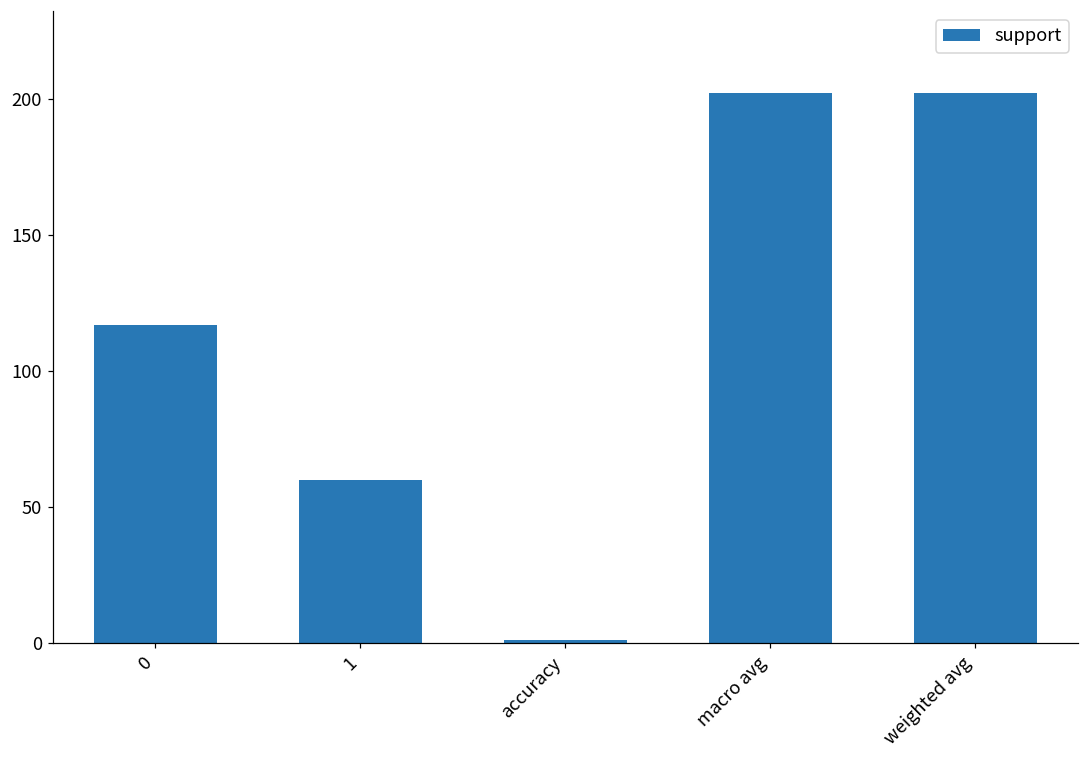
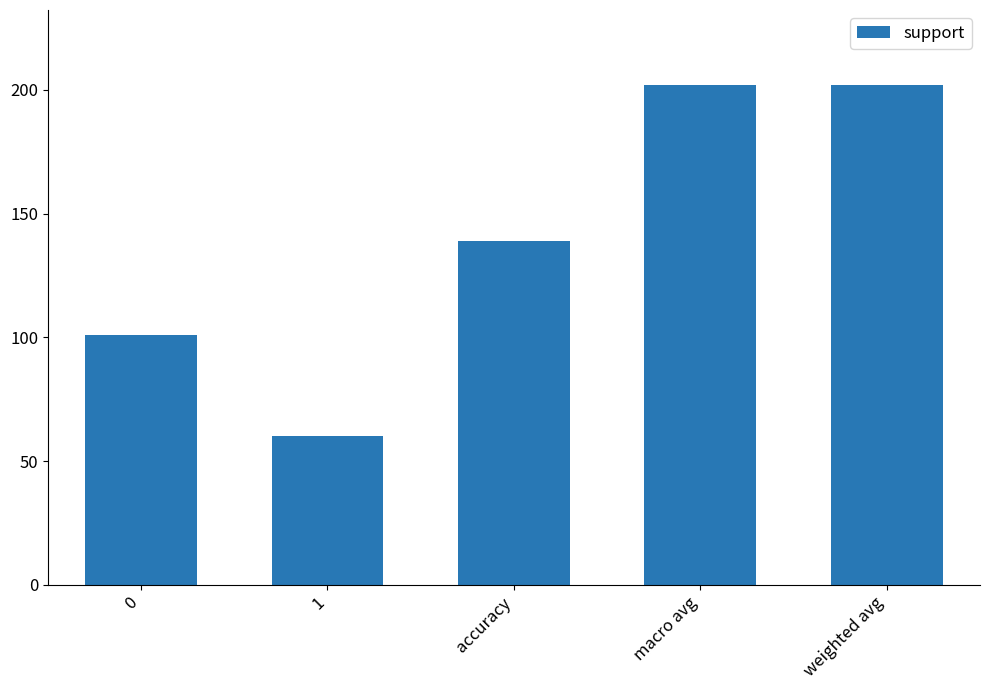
0: 117 -> 101
accuracy: 1 -> 139
